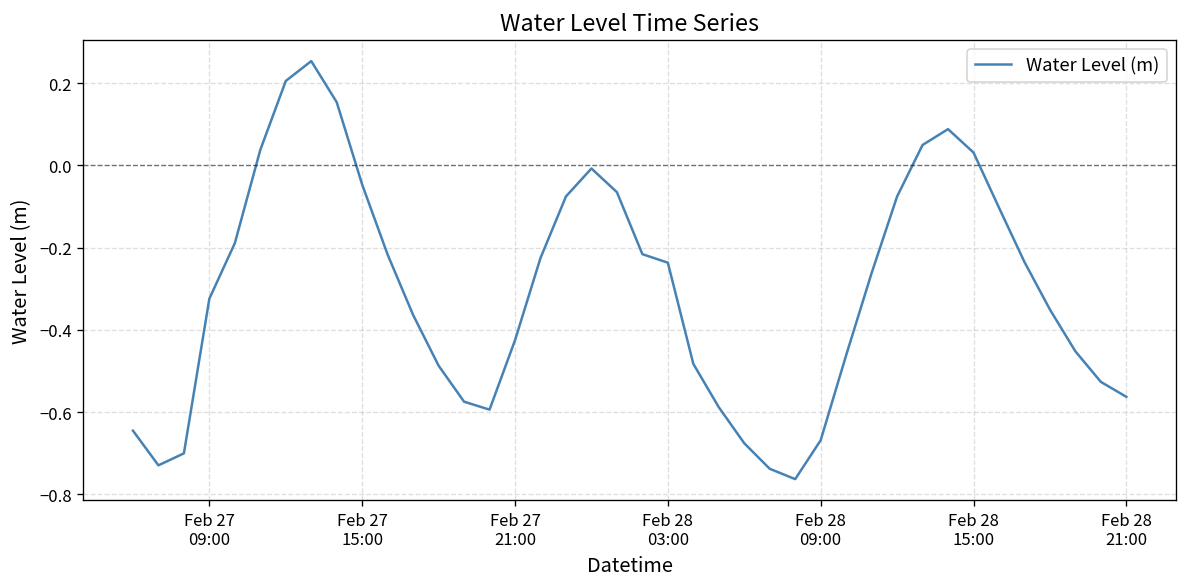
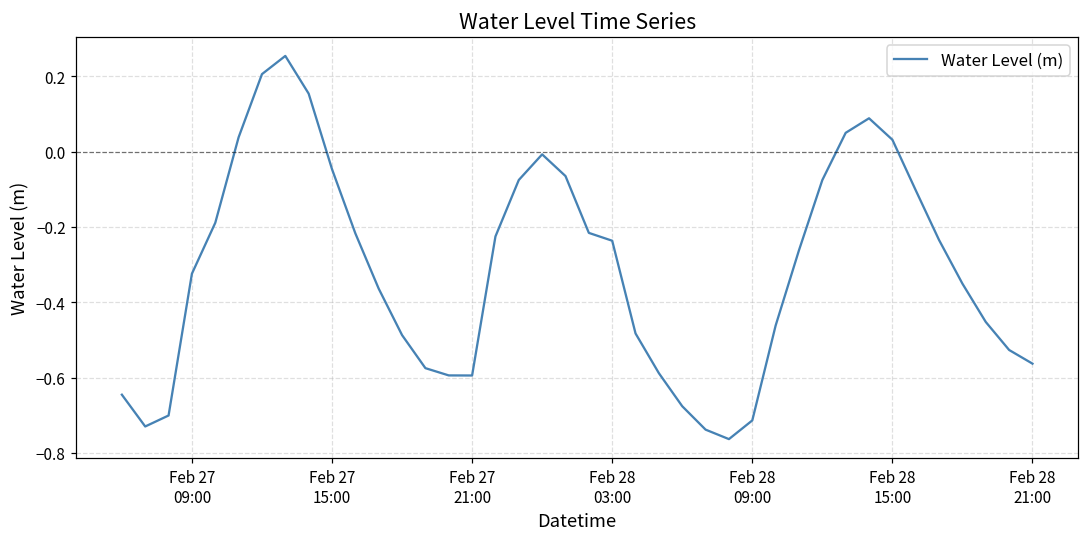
Feb 27 21:00: -0.43 -> -0.59
Feb 28 09:00: -0.67 -> -0.71
